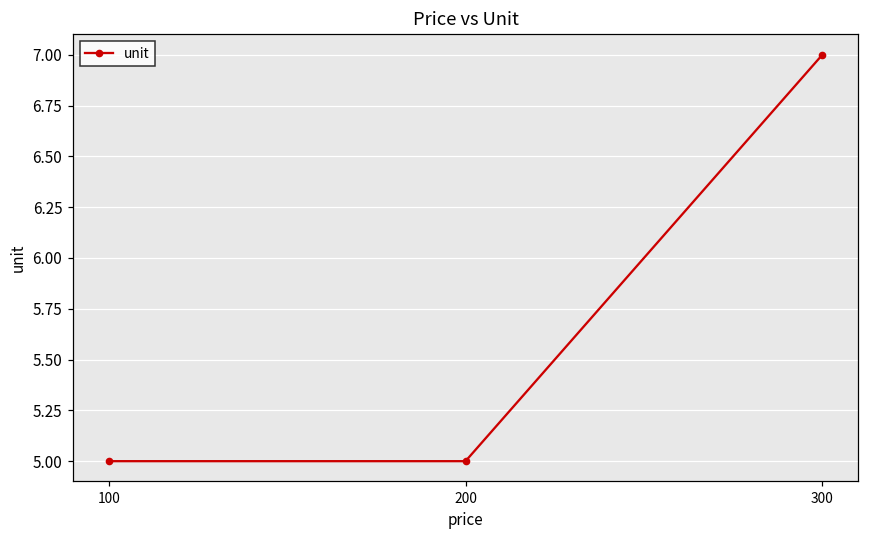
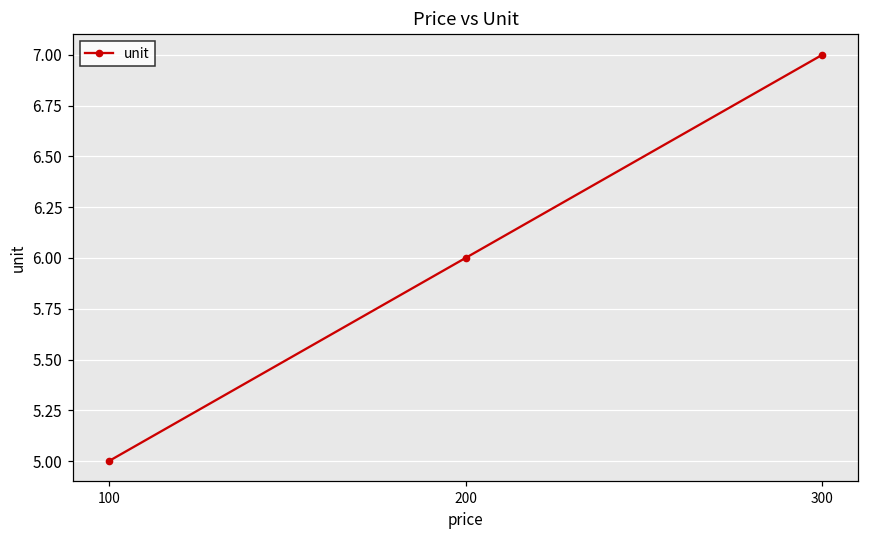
200: 5 -> 6
